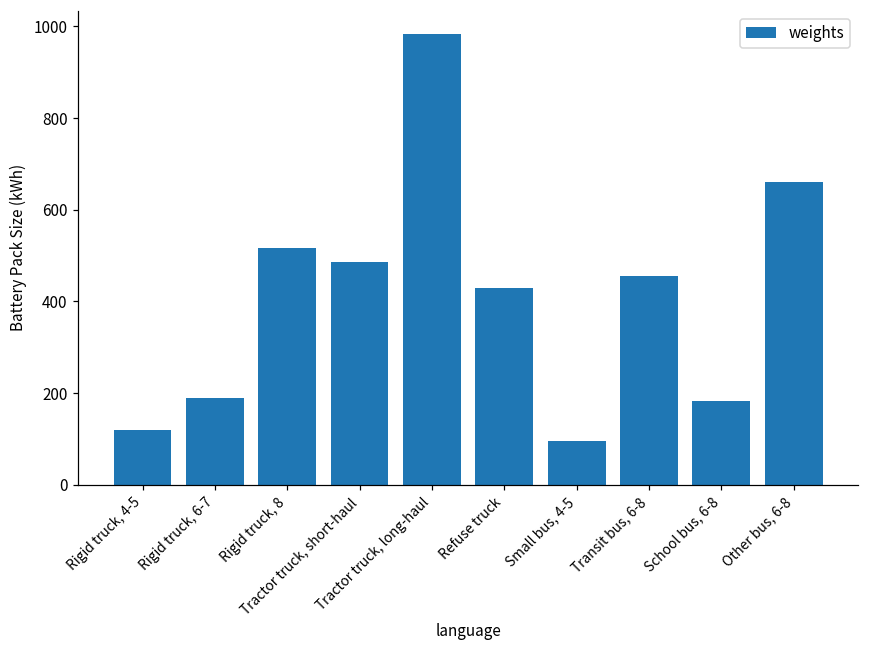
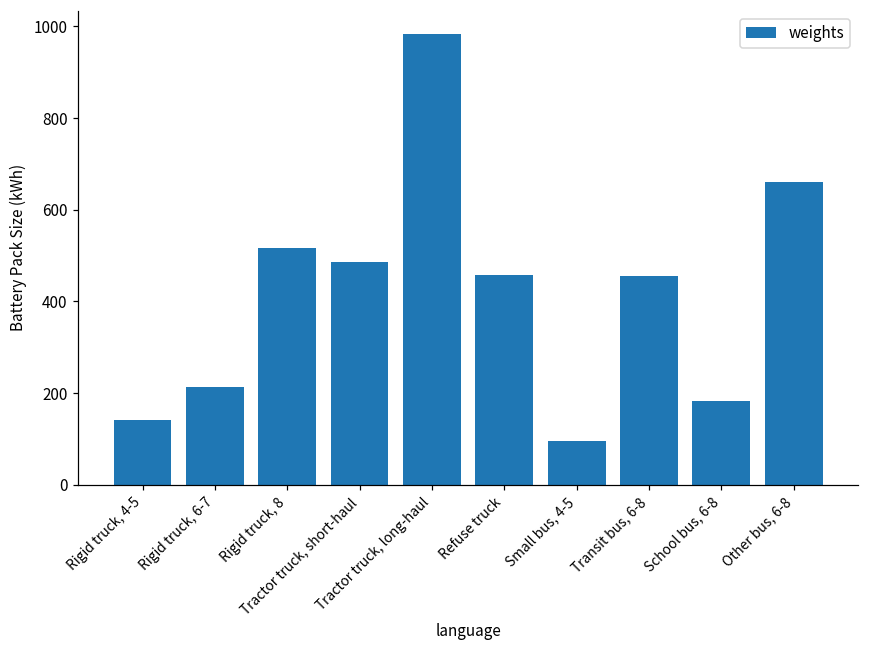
Rigid truck, 4-5: 120 -> 140
Rigid truck, 6-7: 190 -> 210
Refuse truck: 430 -> 460
